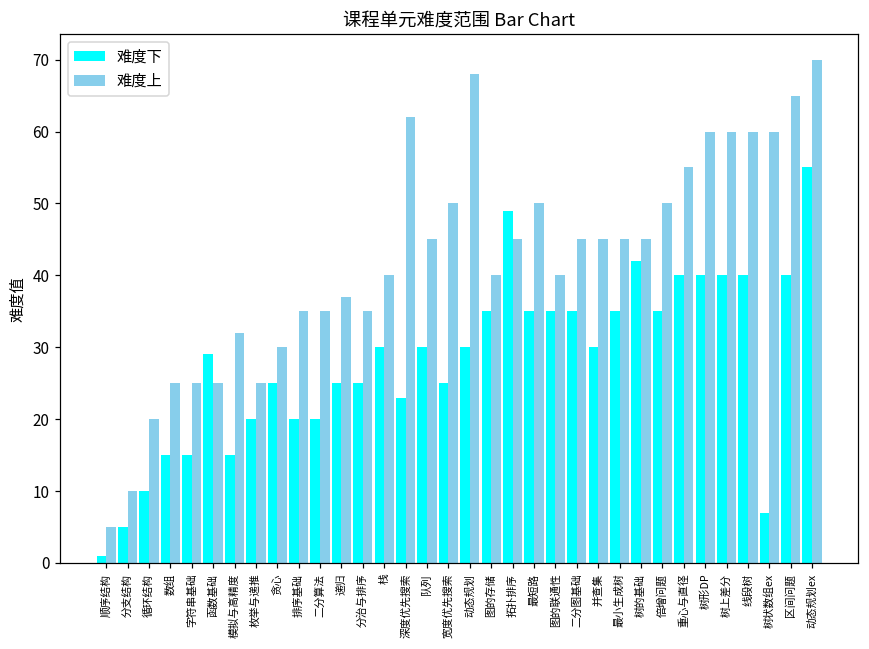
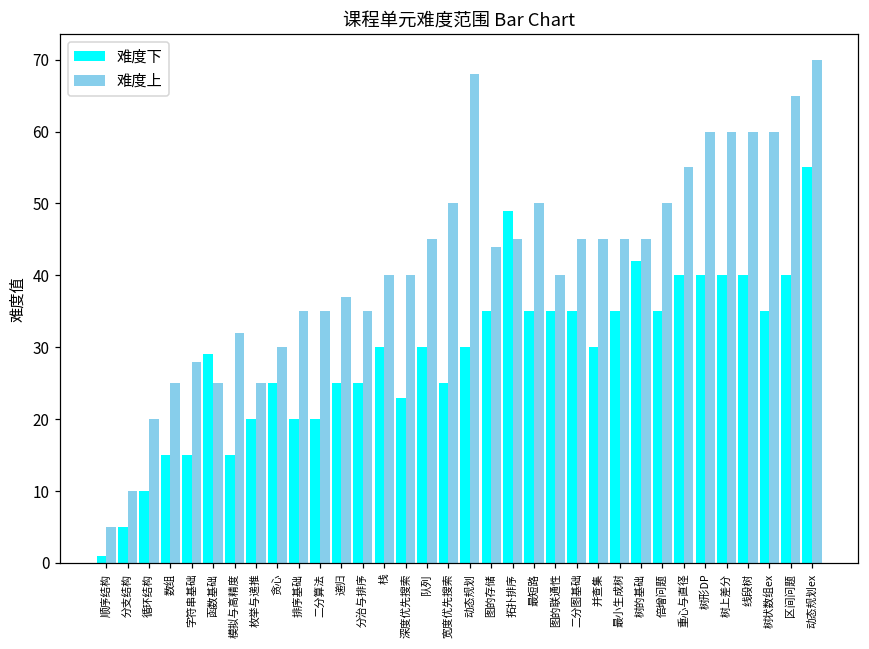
难度上, 字符串基础: 25 -> 28
难度上, 深度优先搜索: 62 -> 40
难度上, 图的存储: 40 -> 44
难度下, 树状数组ex: 7 -> 35
